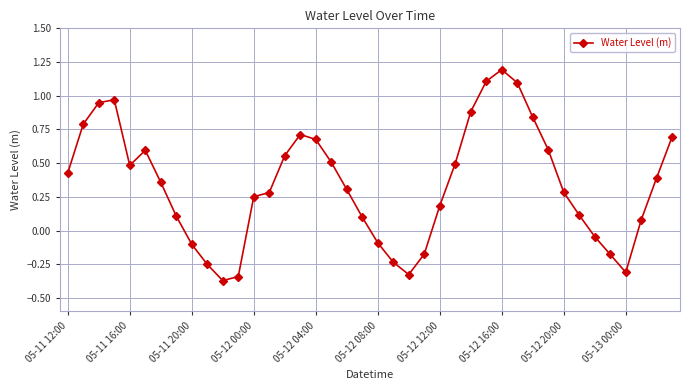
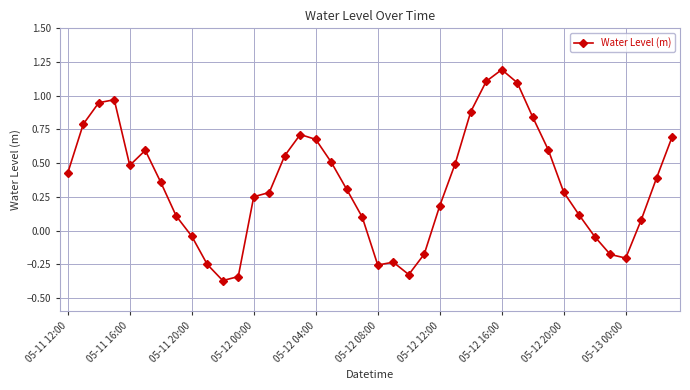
05-11 20:00: -0.10 -> -0.04
05-12 08:00: -0.09 -> -0.26
05-13 00:00: -0.31 -> -0.20
